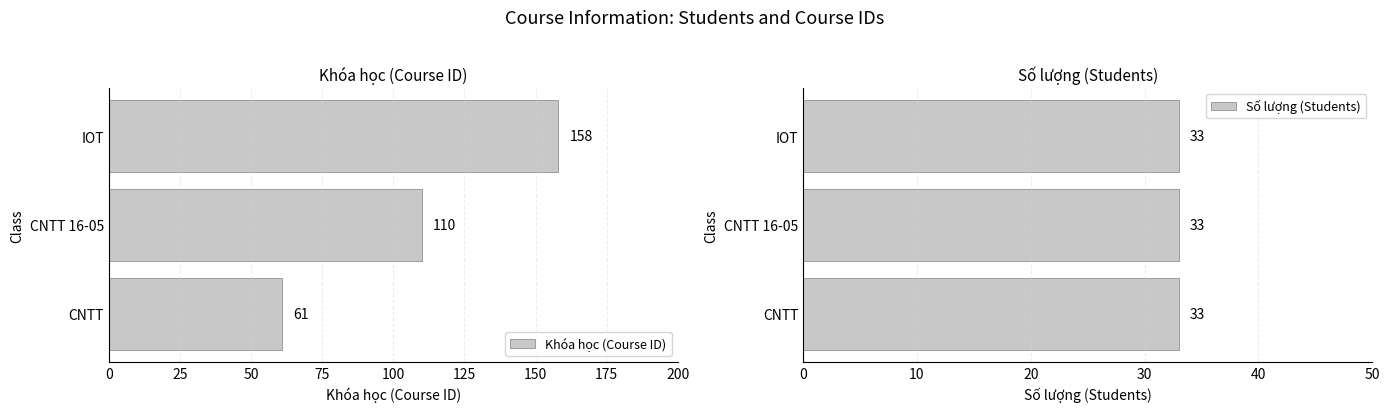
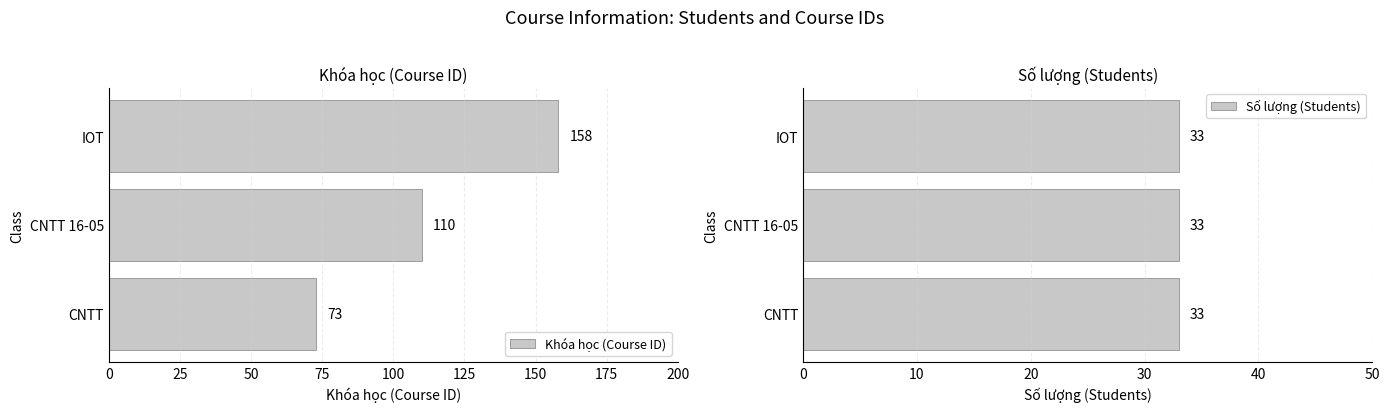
Khóa học (Course ID), CNTT: 61 -> 73
